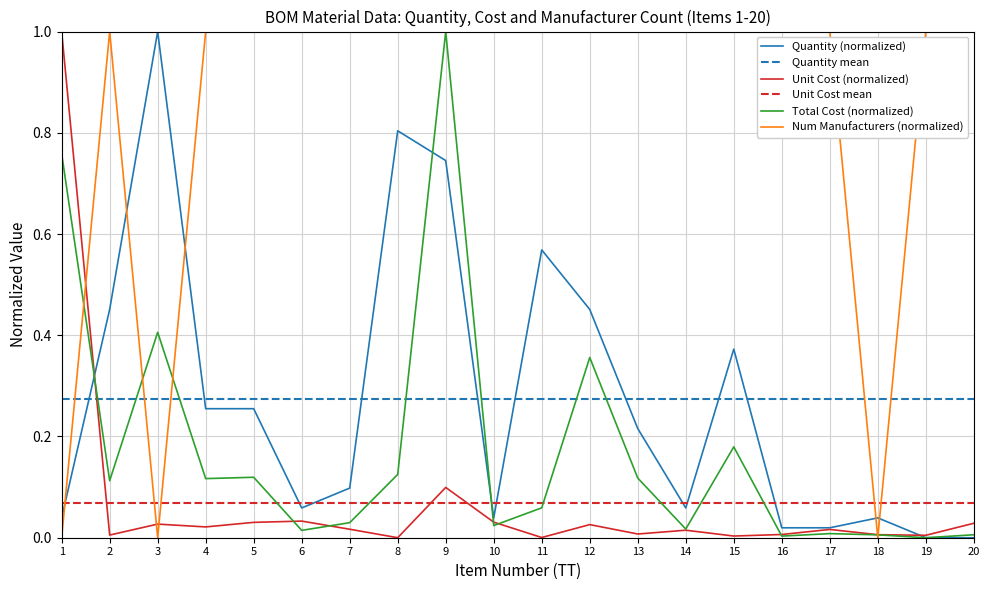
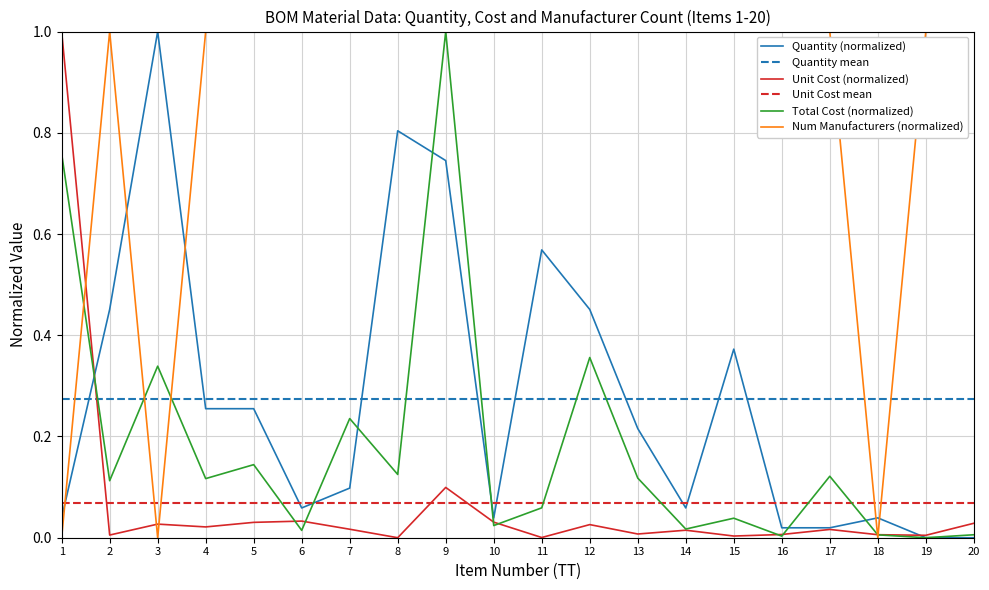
Total Cost (normalized), 3: 0.41 -> 0.34
Total Cost (normalized), 5: 0.12 -> 0.14
Total Cost (normalized), 7: 0.03 -> 0.24
Total Cost (normalized), 15: 0.18 -> 0.04
Total Cost (normalized), 17: 0.01 -> 0.12
